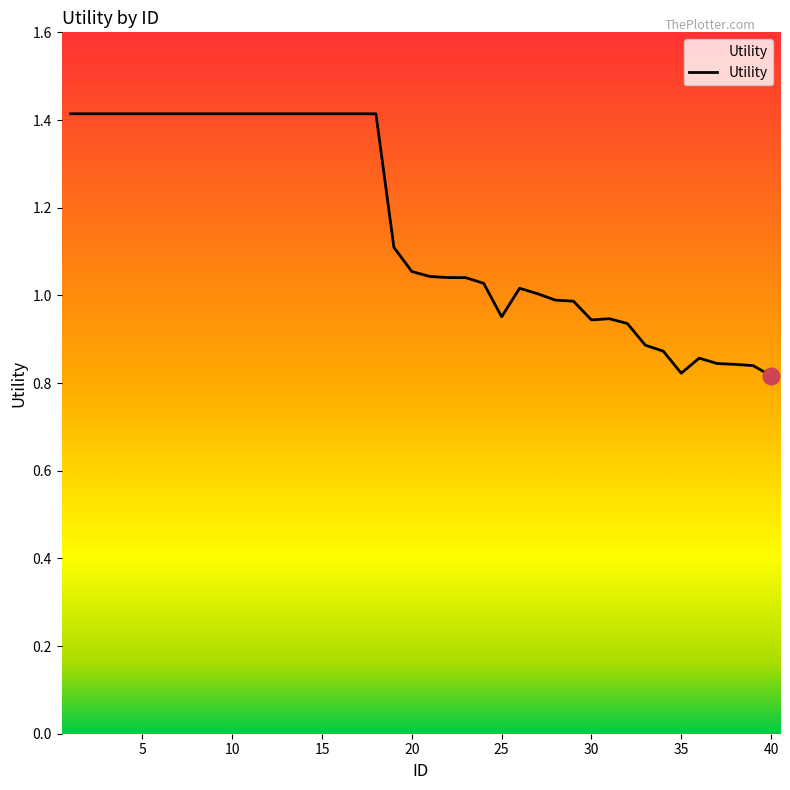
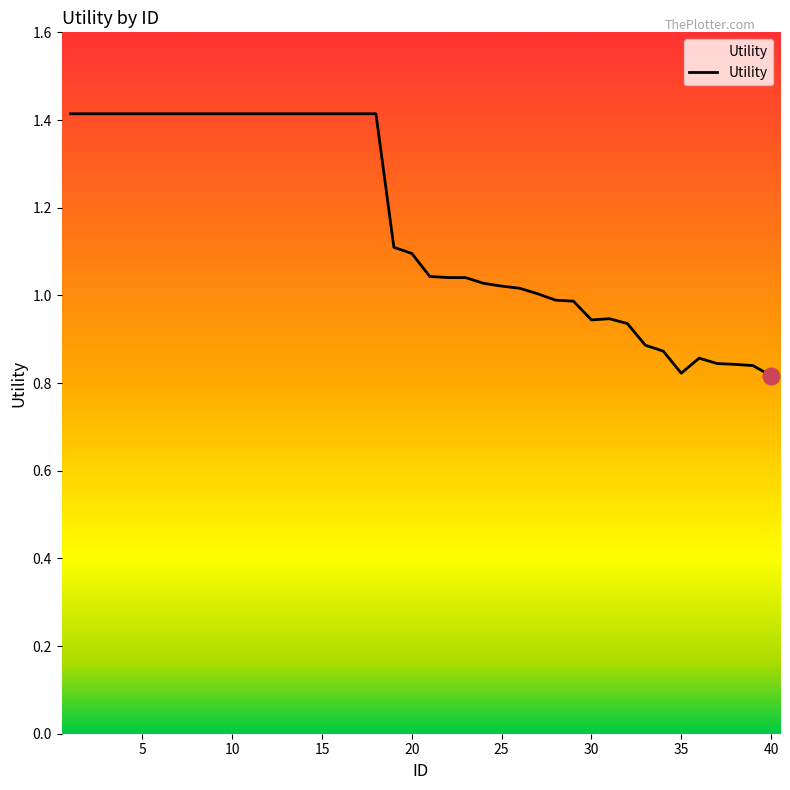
Utility, 20: 1.05 -> 1.10
Utility, 25: 0.95 -> 1.02
